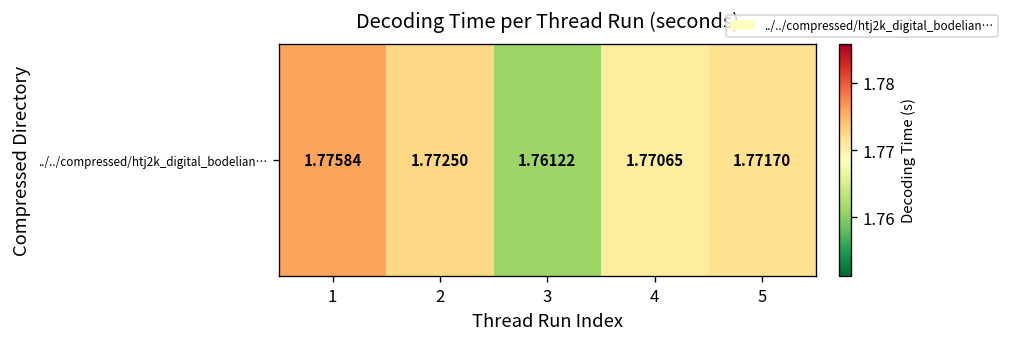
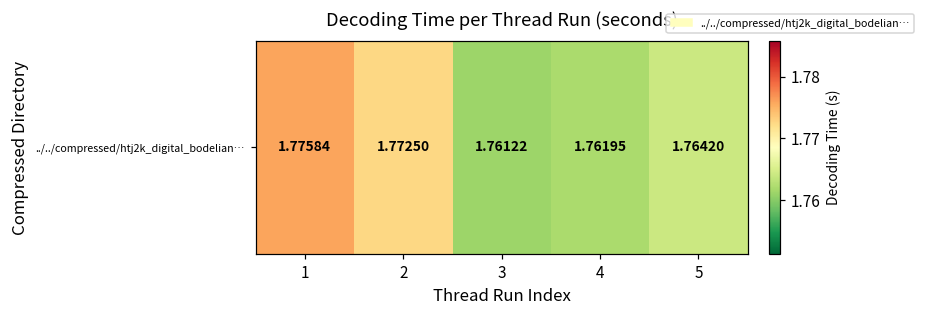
../../compressed/htj2k_digital_bodelian…, 4: 1.77065 -> 1.76195
../../compressed/htj2k_digital_bodelian…, 5: 1.77170 -> 1.76420
